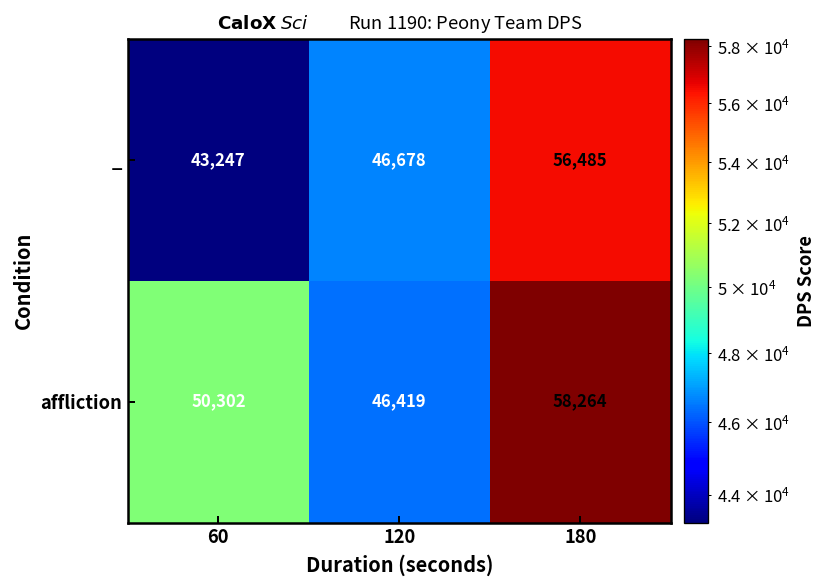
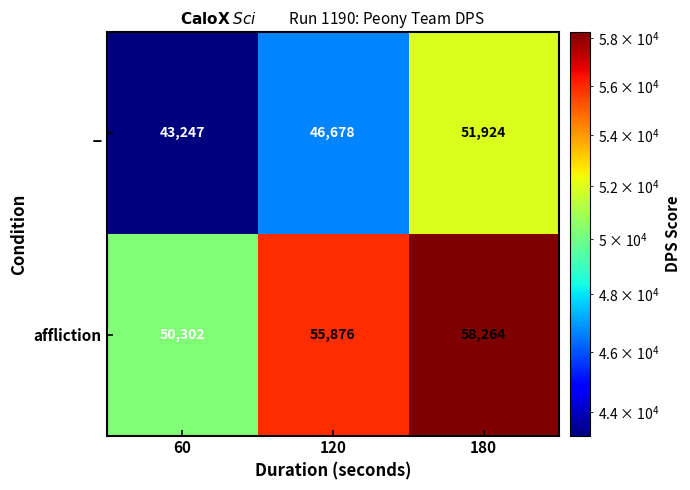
_, 180: 56,485 -> 51,924
affliction, 120: 46,419 -> 55,876
